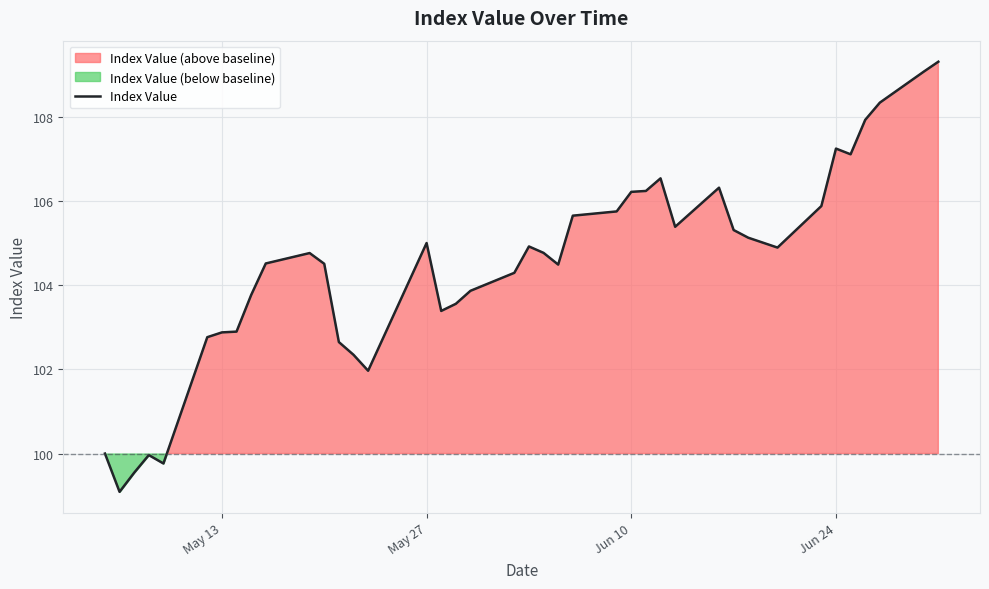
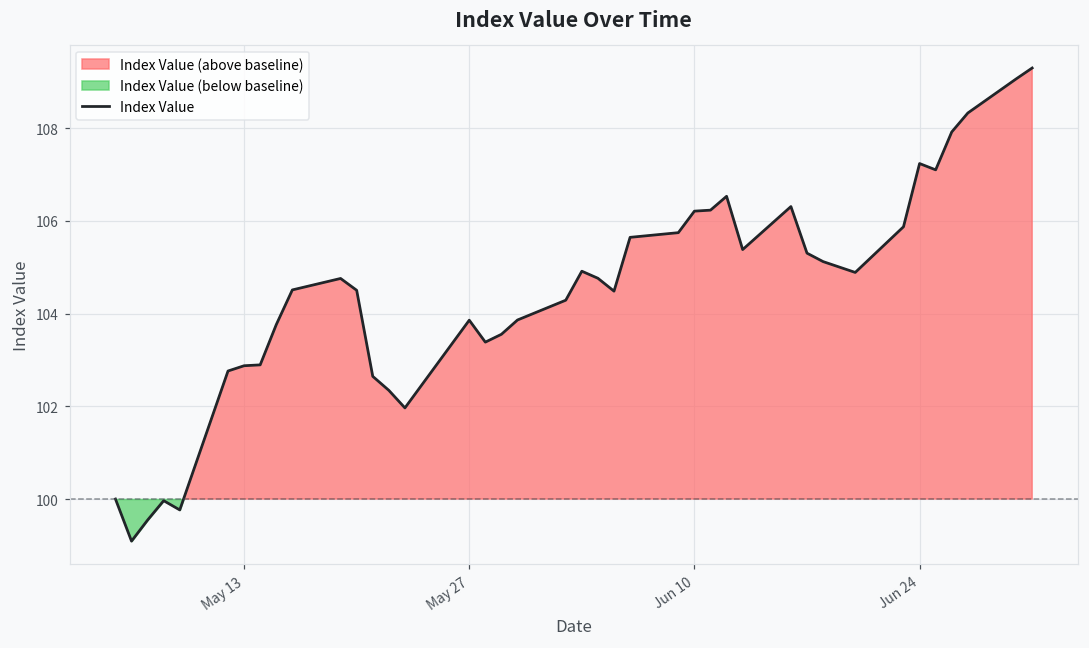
Index Value, May 27: 105.0 -> 103.9
